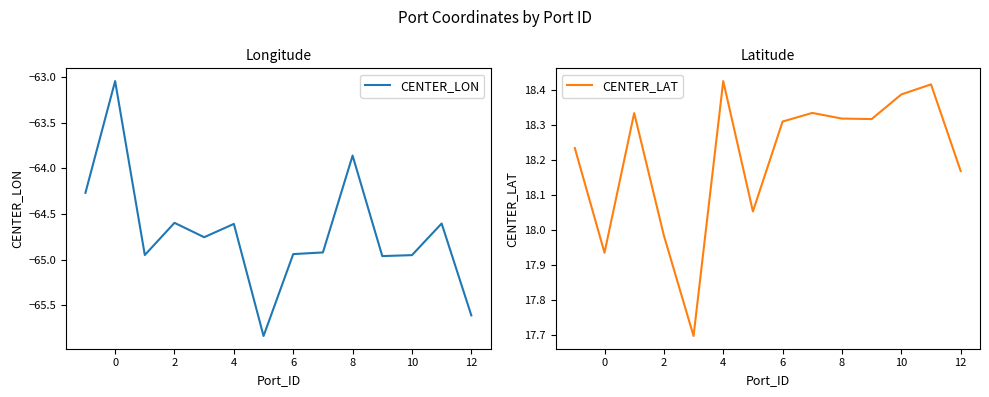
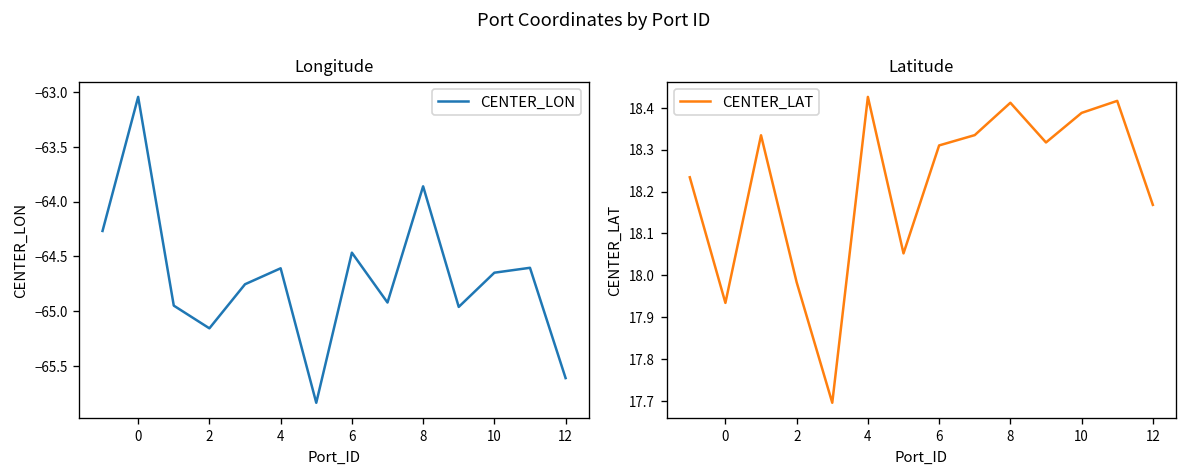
Longitude, 2: -64.6 -> -65.2
Longitude, 6: -64.9 -> -64.5
Longitude, 10: -65.0 -> -64.6
Latitude, 8: 18.32 -> 18.41
